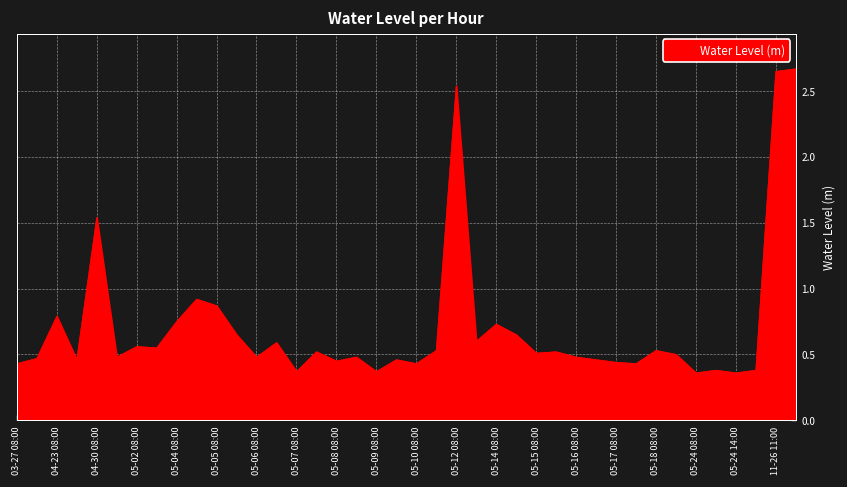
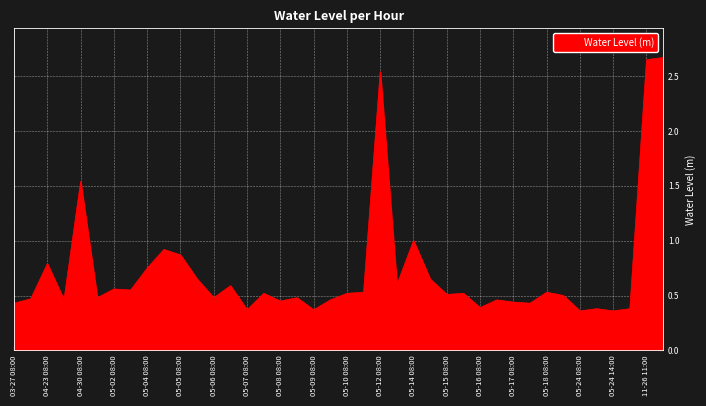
05-10 08:00: 0.43 -> 0.52
05-14 08:00: 0.73 -> 1.00
05-16 08:00: 0.48 -> 0.39
